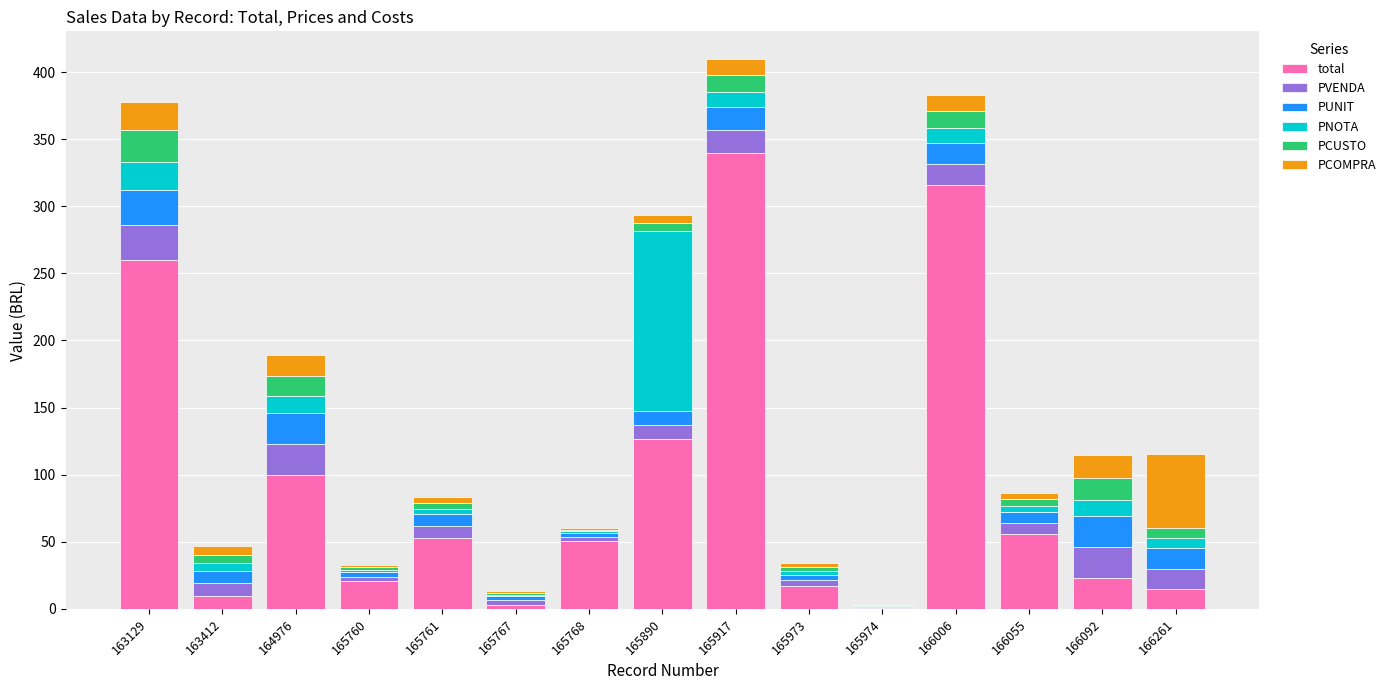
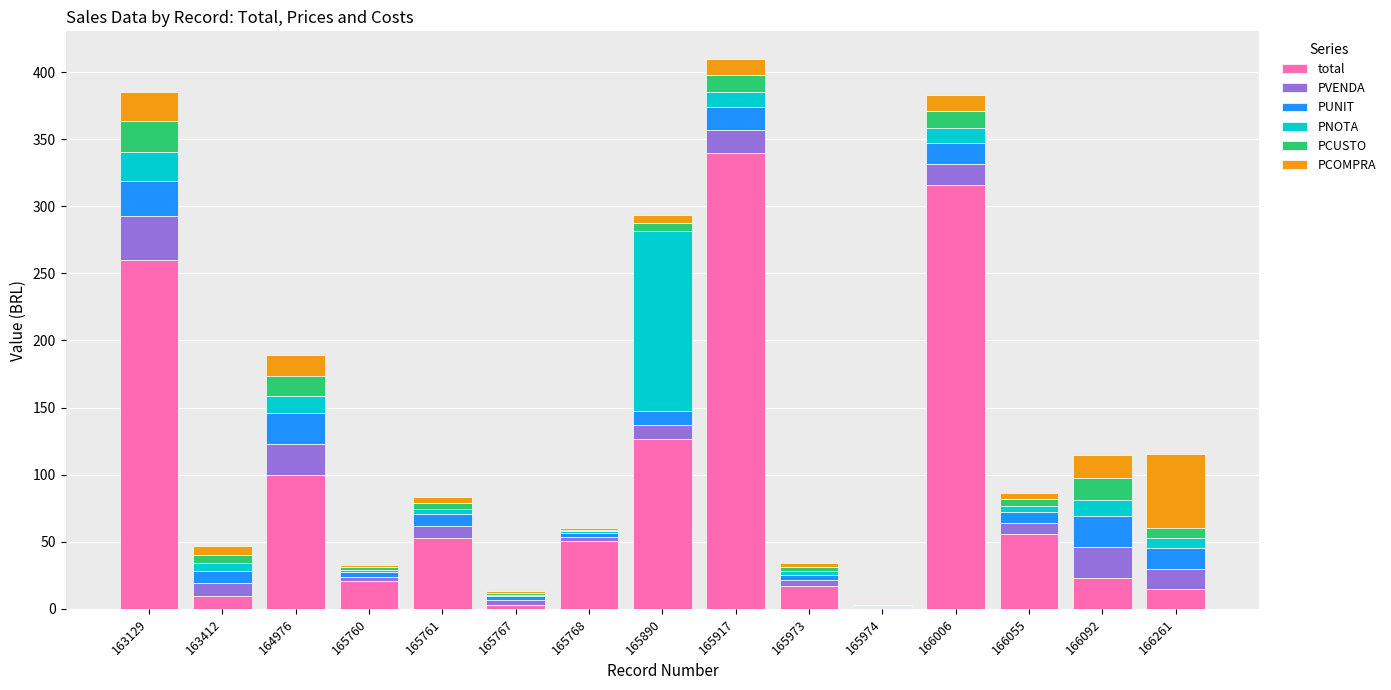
PVENDA, 163129: 26 -> 33
